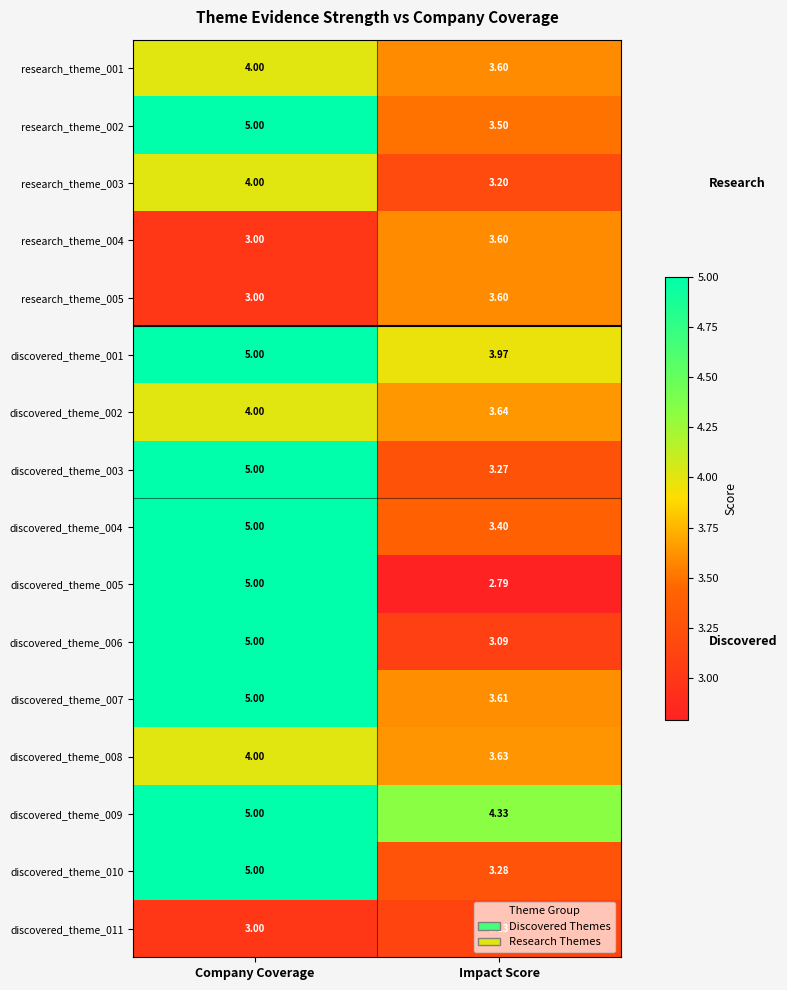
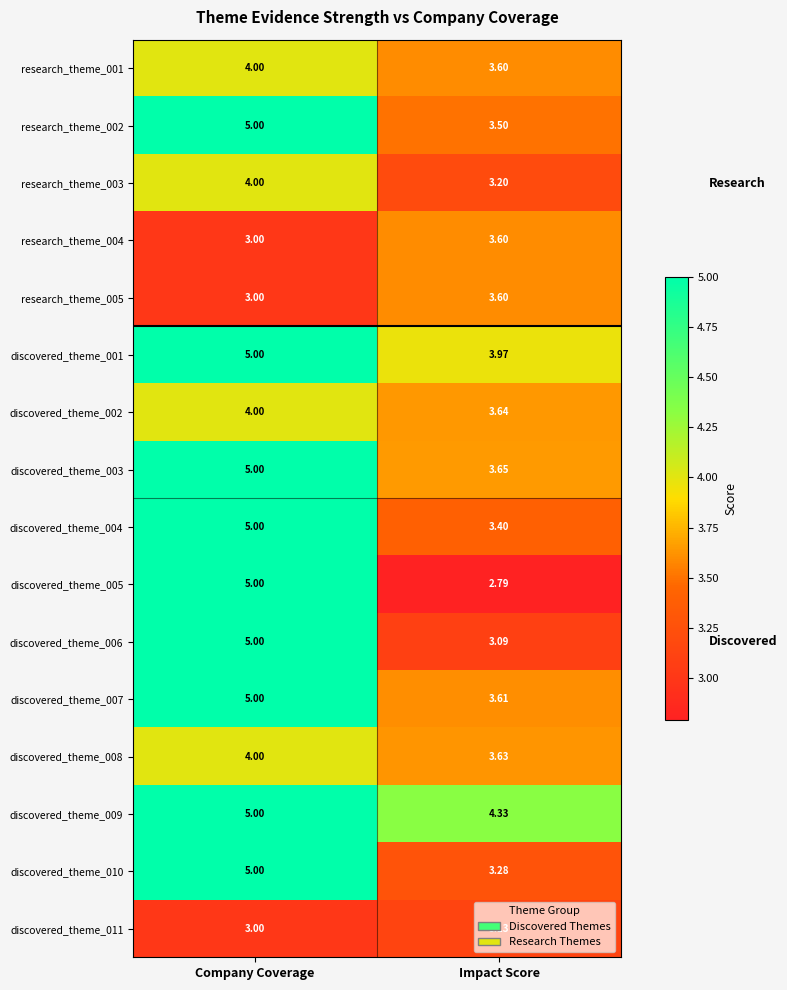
discovered_theme_003, Impact Score: 3.27 -> 3.65
